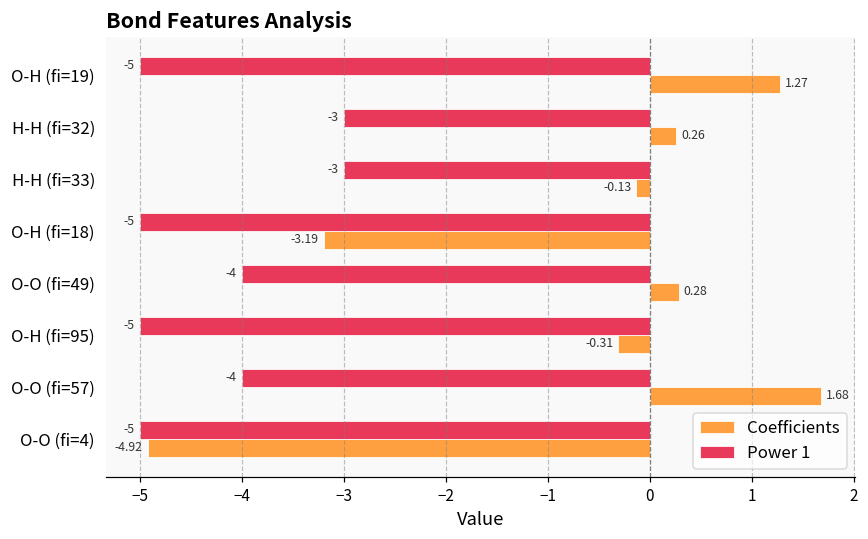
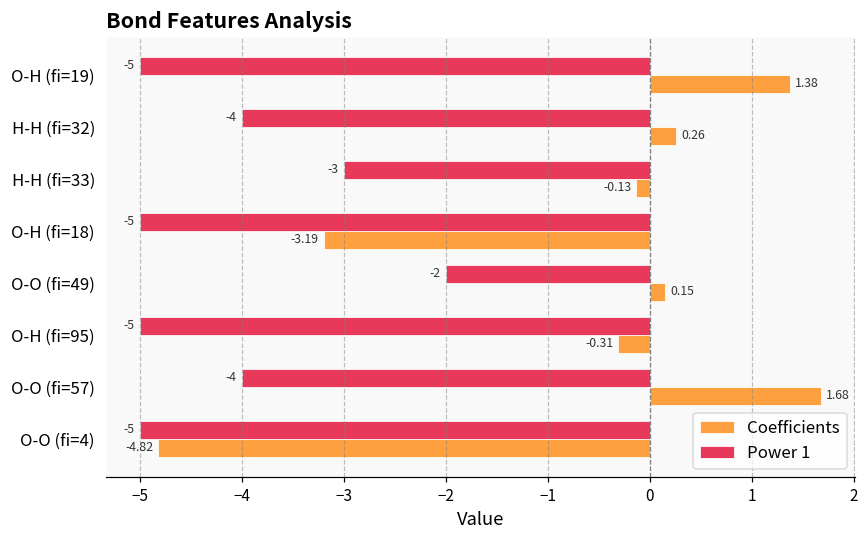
Coefficients, O-H (fi=19): 1.27 -> 1.38
Power 1, H-H (fi=32): -3 -> -4
Power 1, O-O (fi=49): -4 -> -2
Coefficients, O-O (fi=49): 0.28 -> 0.15
Coefficients, O-O (fi=4): -4.92 -> -4.82
